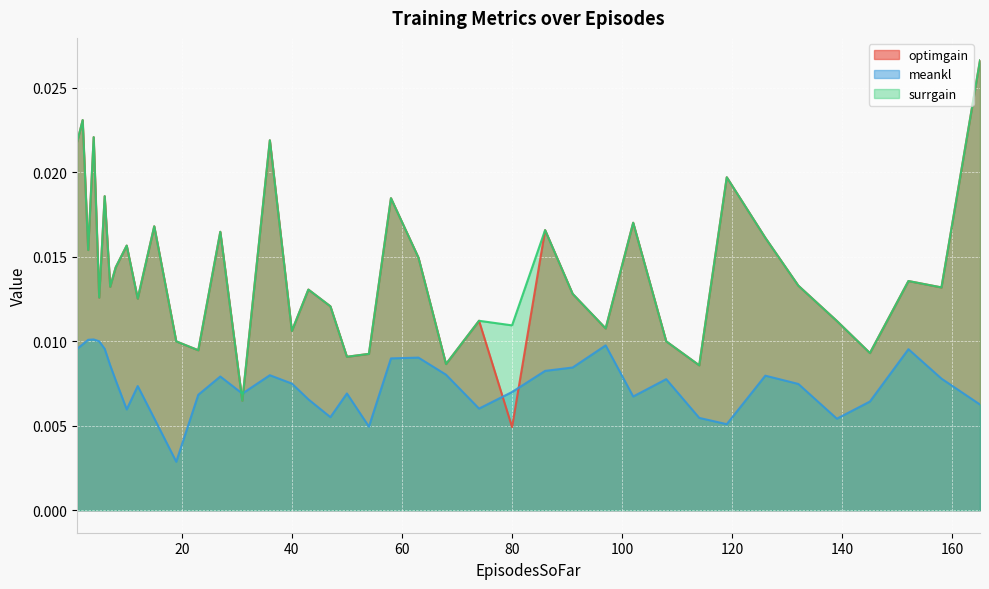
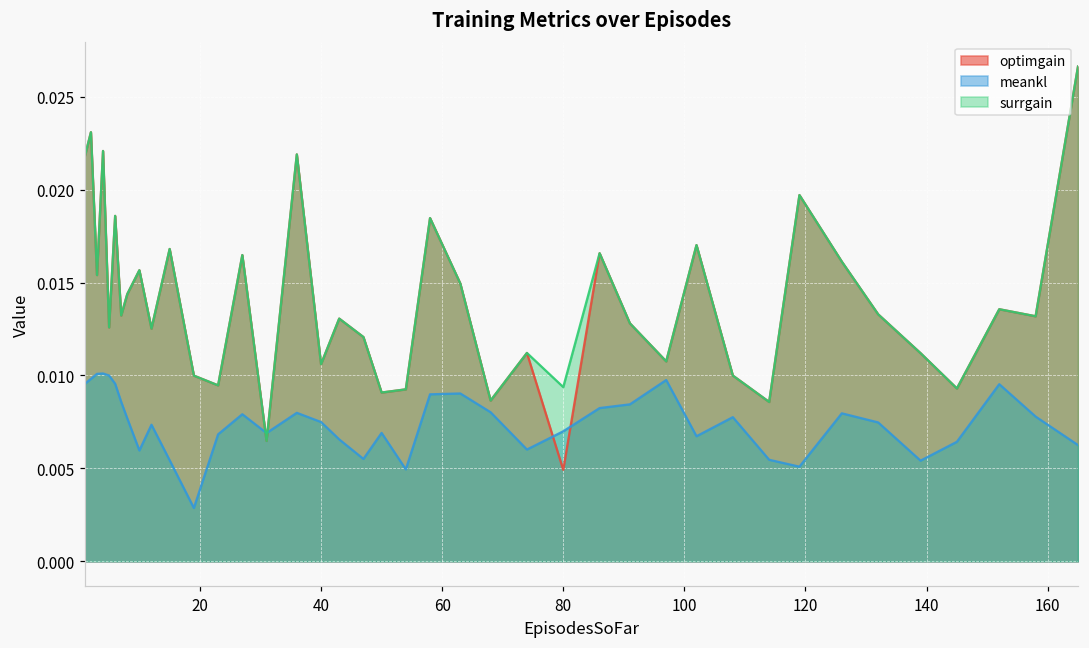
surrgain, 80: 0.0109 -> 0.0094
